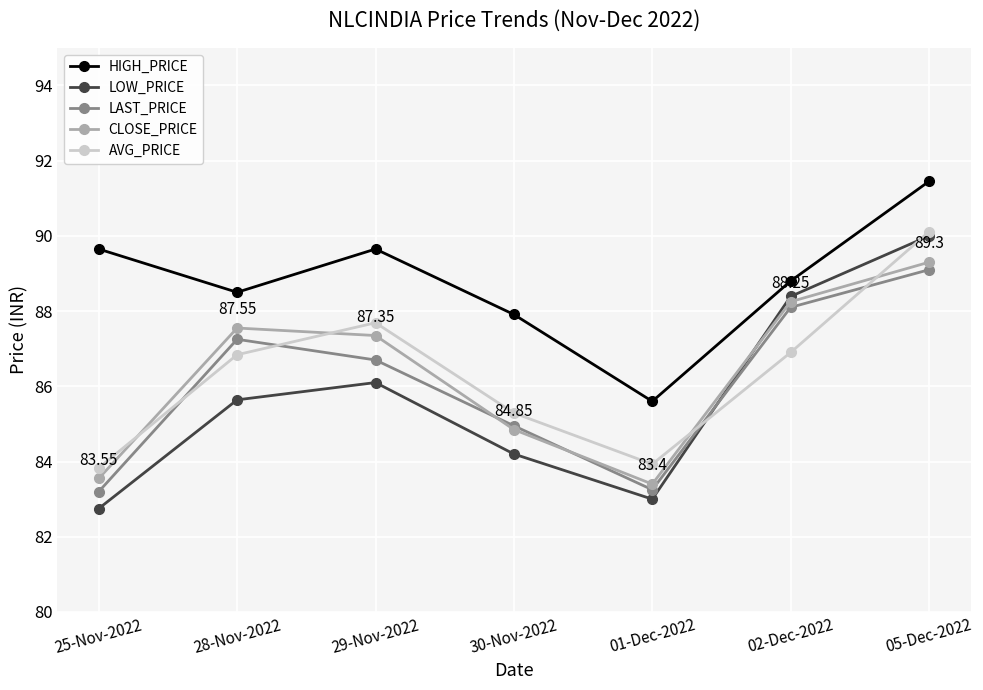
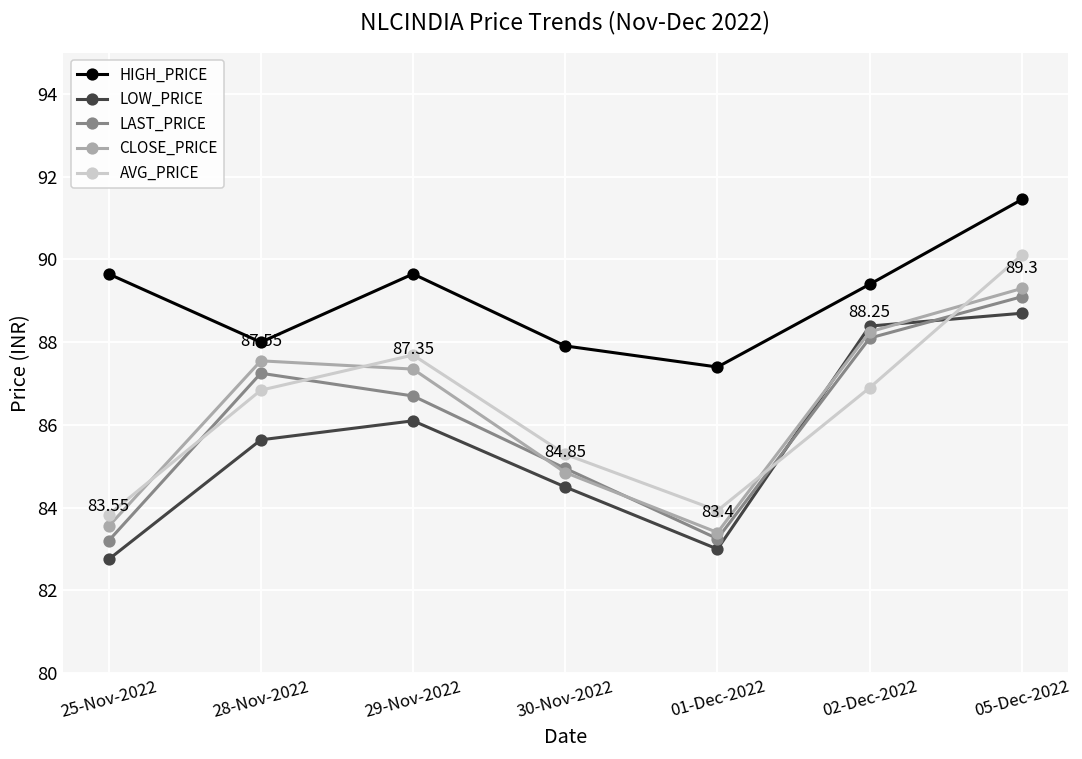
HIGH_PRICE, 28-Nov-2022: 88.5 -> 88.0
LOW_PRICE, 30-Nov-2022: 84.2 -> 84.5
HIGH_PRICE, 01-Dec-2022: 85.6 -> 87.4
HIGH_PRICE, 02-Dec-2022: 88.8 -> 89.4
LOW_PRICE, 05-Dec-2022: 90.0 -> 88.7
